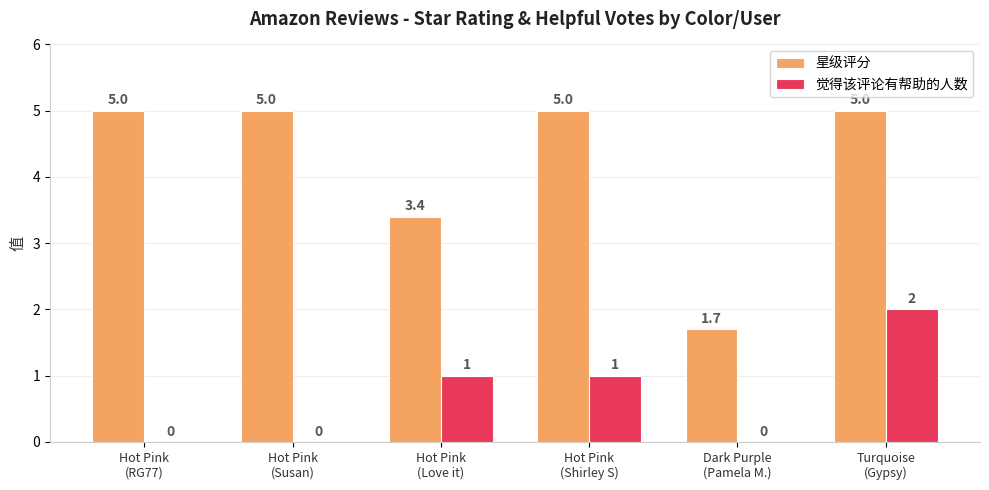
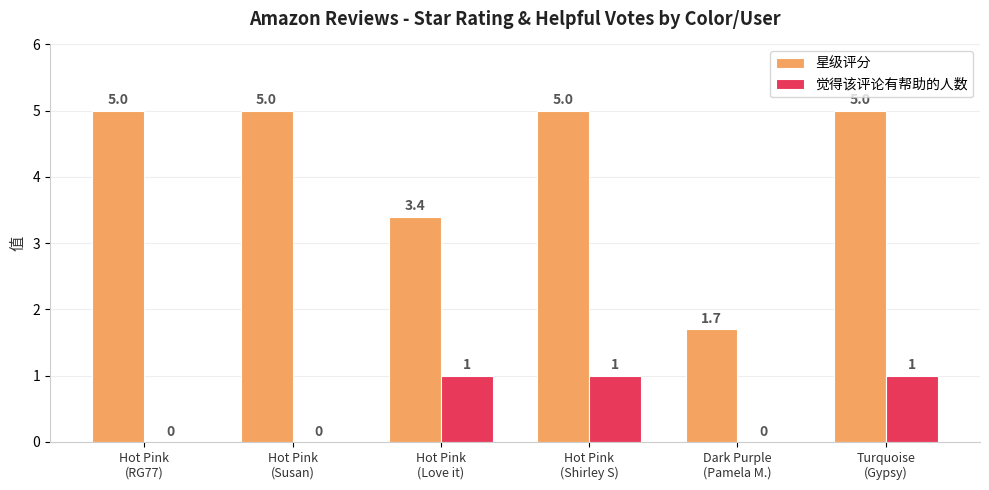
觉得该评论有帮助的人数, Turquoise (Gypsy): 2 -> 1
